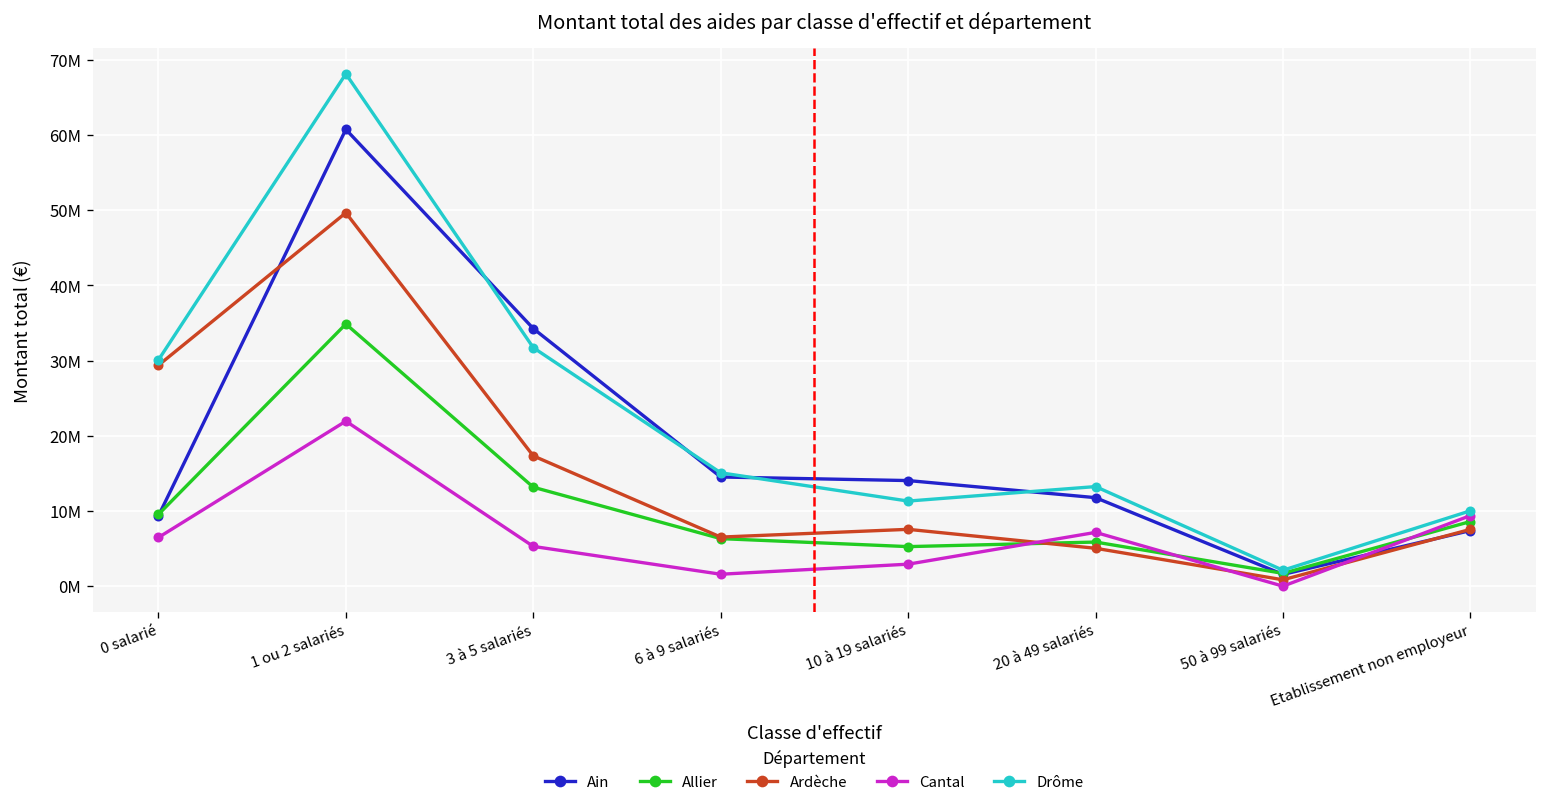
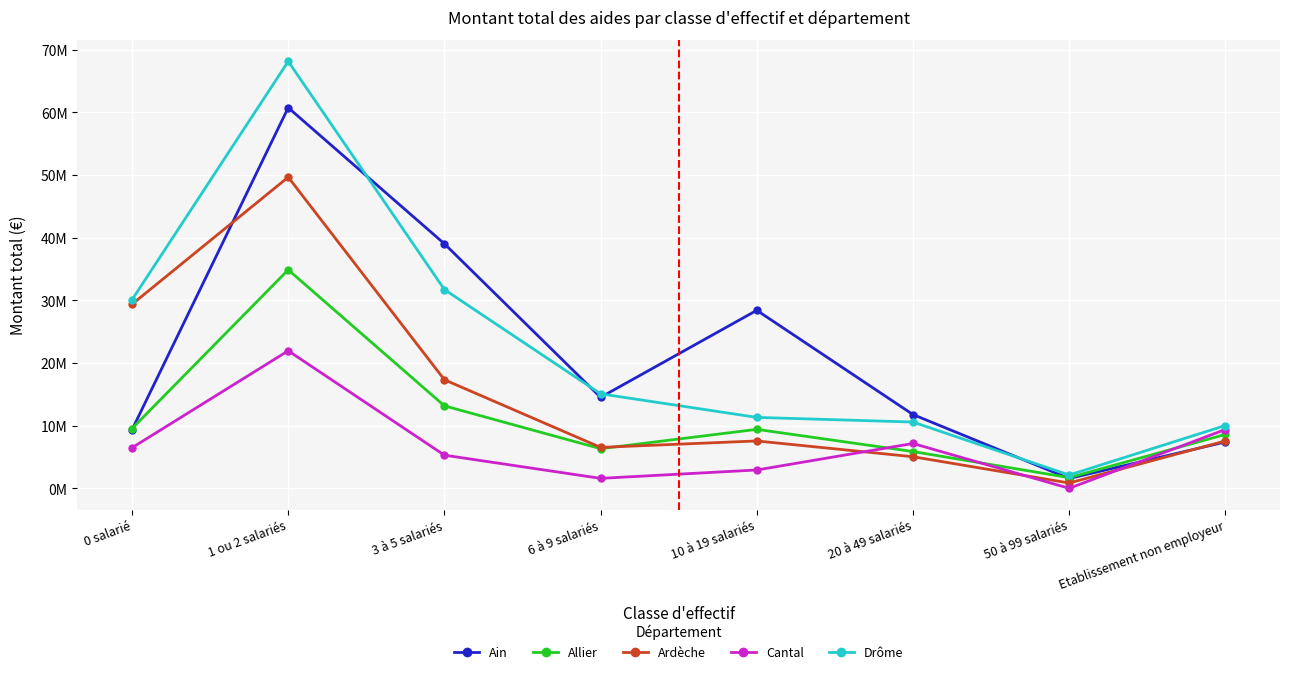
Ain, 3 à 5 salariés: 34000000 -> 39000000
Ain, 10 à 19 salariés: 14000000 -> 28000000
Allier, 10 à 19 salariés: 5000000 -> 9000000
Drôme, 20 à 49 salariés: 13000000 -> 11000000
